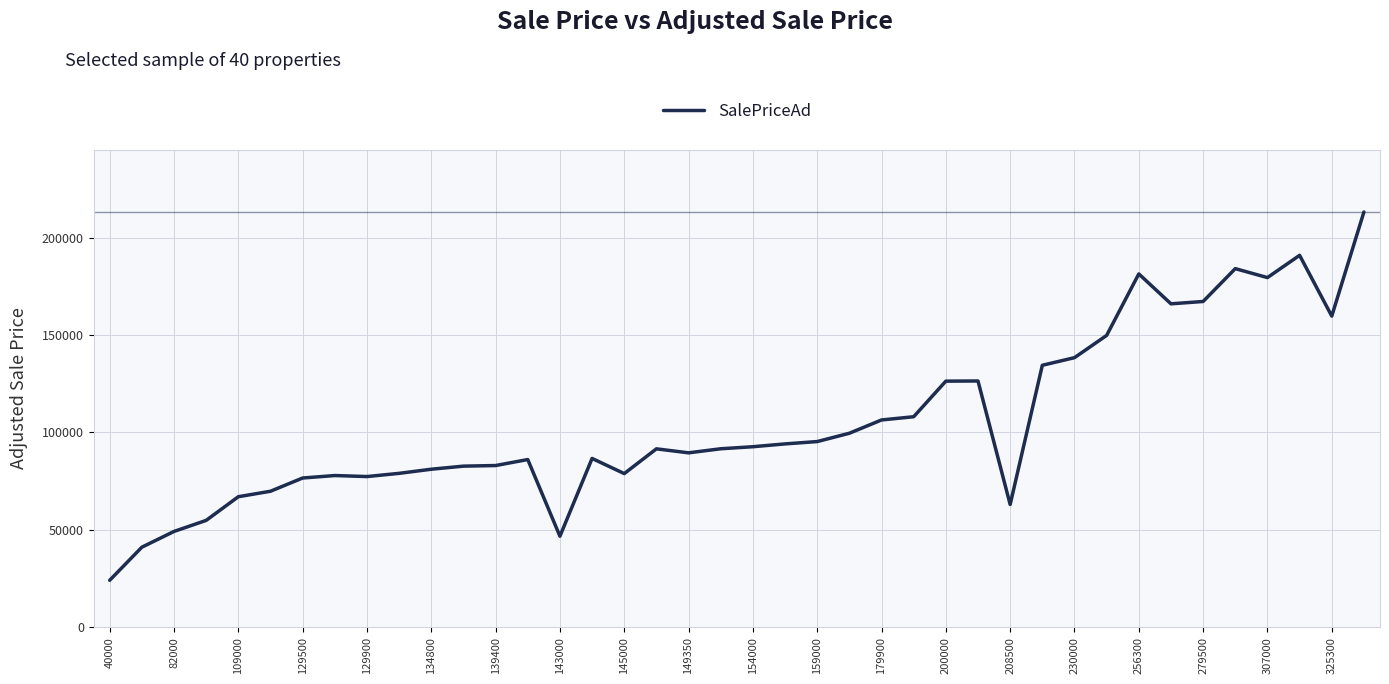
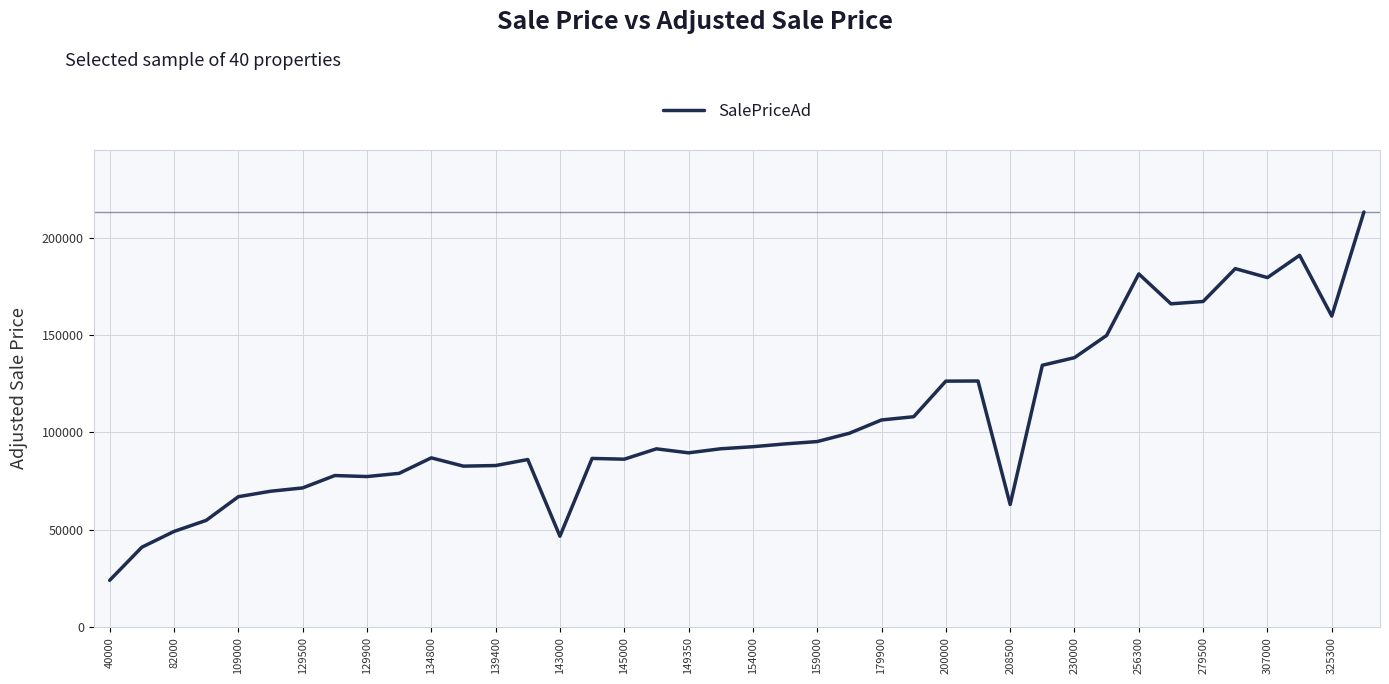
129500: 77000 -> 71000
134800: 81000 -> 87000
145000: 79000 -> 86000
